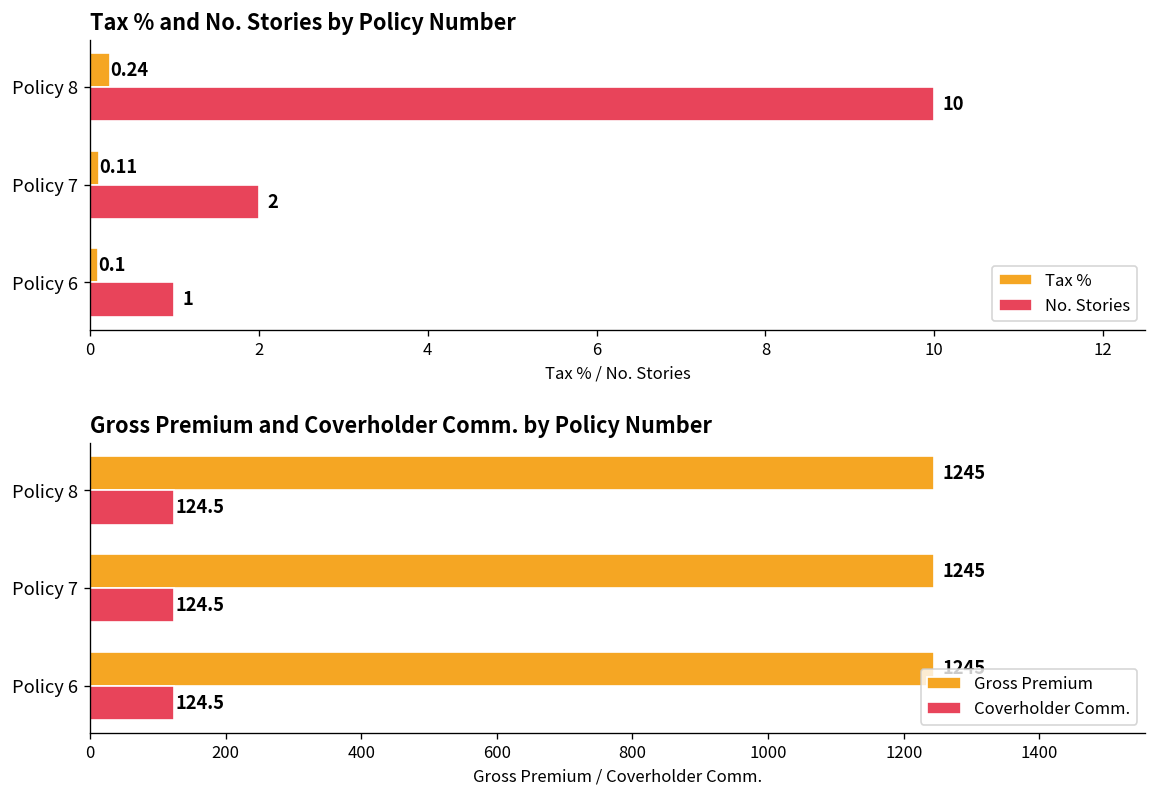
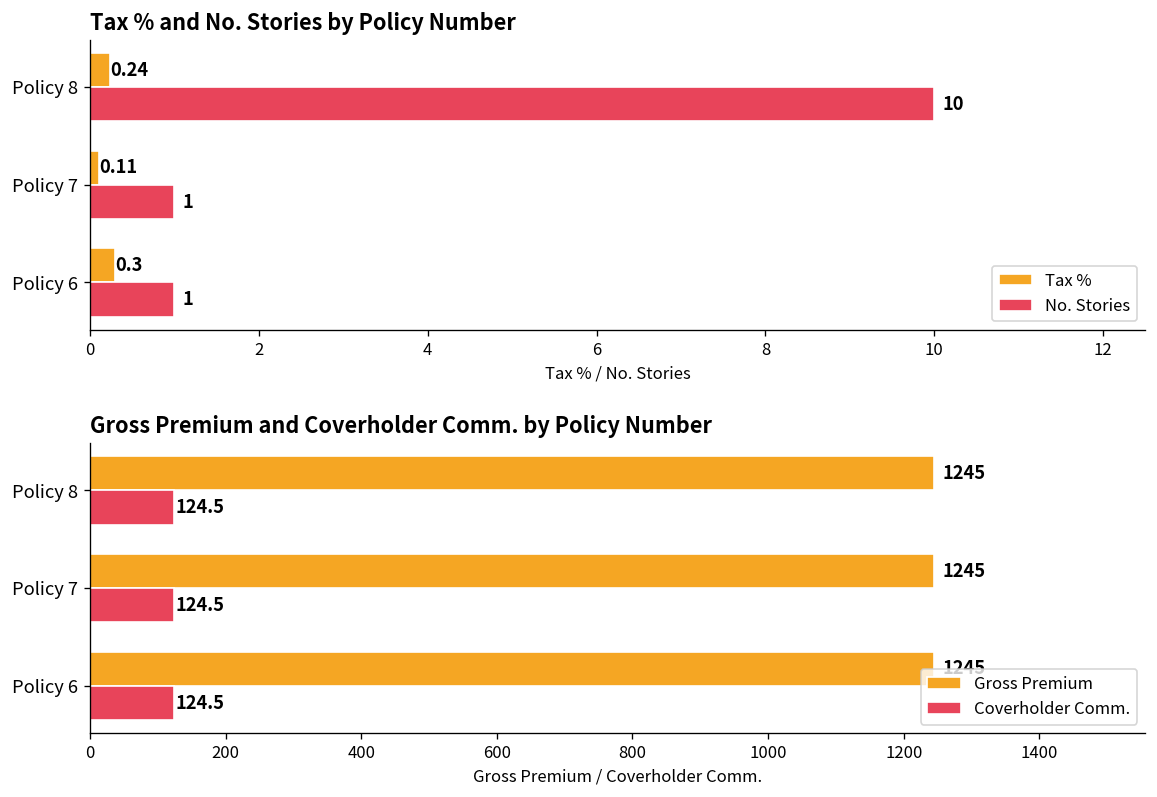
Tax % and No. Stories by Policy Number, No. Stories, Policy 7: 2 -> 1
Tax % and No. Stories by Policy Number, Tax %, Policy 6: 0.1 -> 0.3
